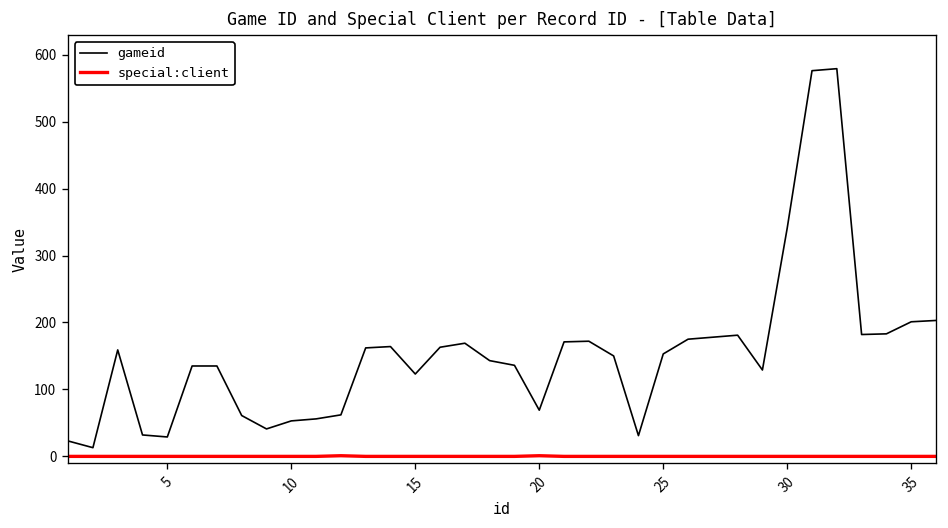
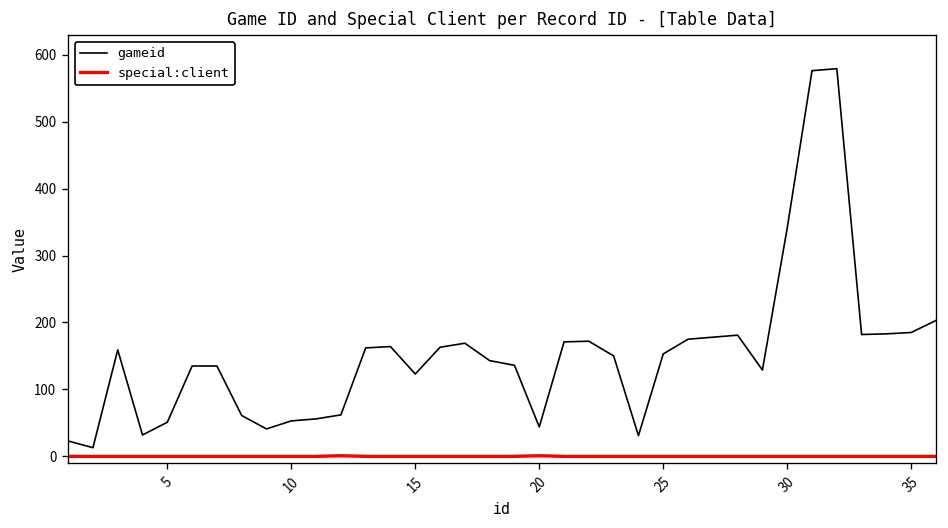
gameid, 5: 30 -> 50
gameid, 20: 70 -> 40
gameid, 35: 200 -> 190
